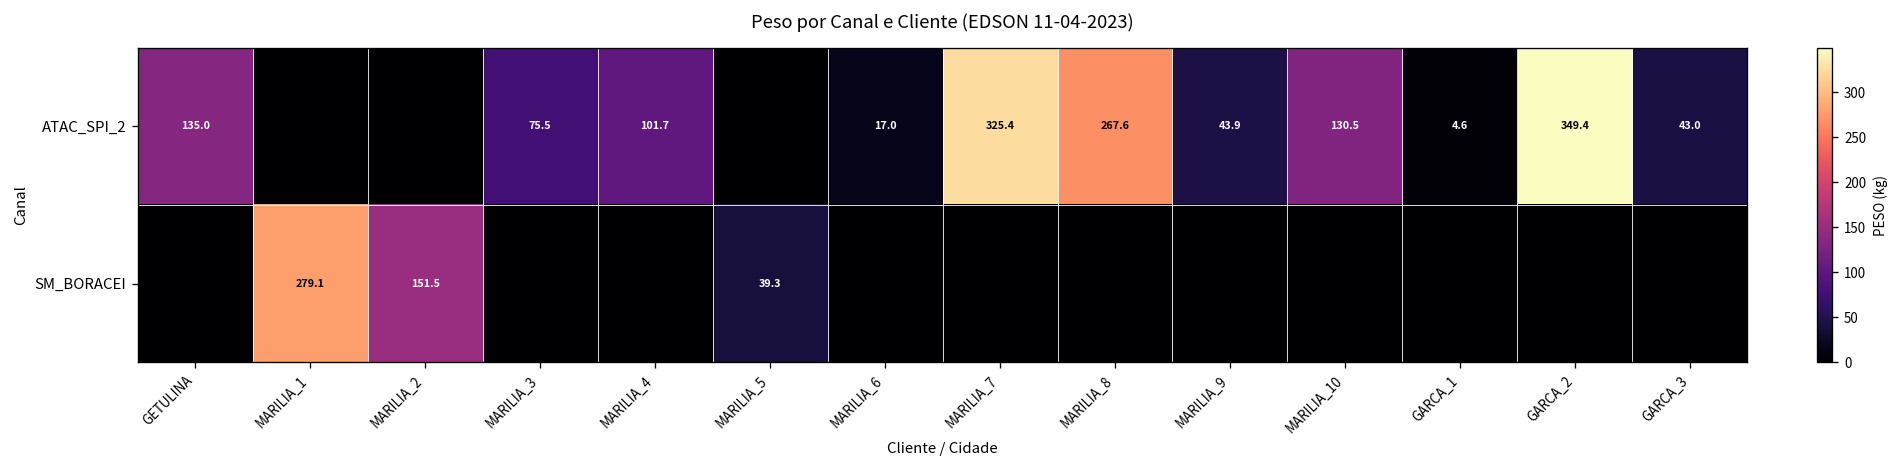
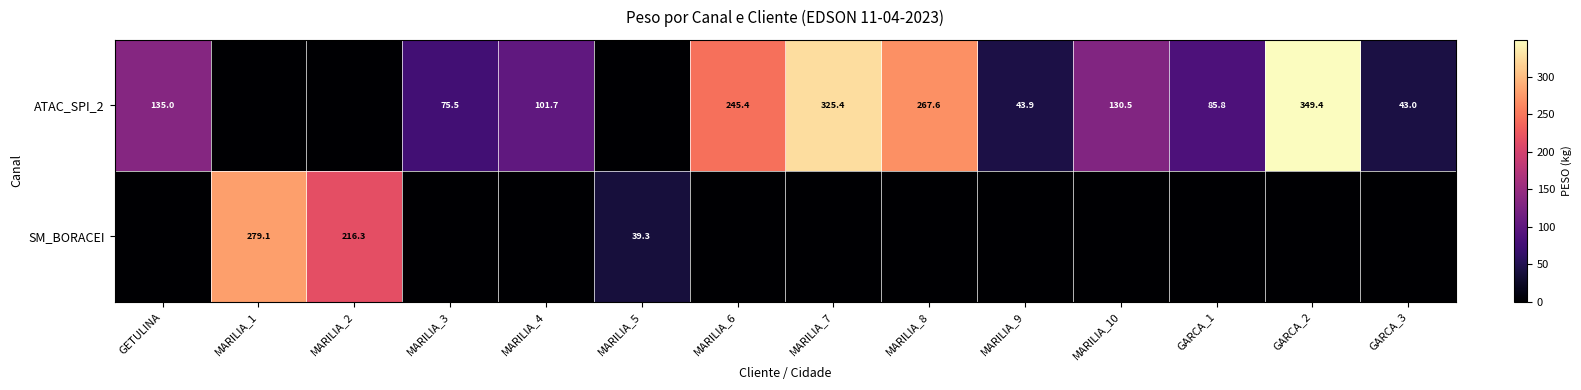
ATAC_SPI_2, MARILIA_6: 17.0 -> 245.4
ATAC_SPI_2, GARCA_1: 4.6 -> 85.8
SM_BORACEI, MARILIA_2: 151.5 -> 216.3
